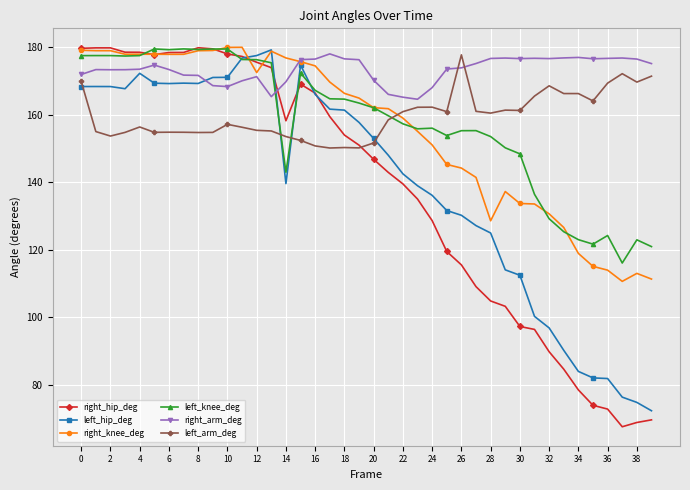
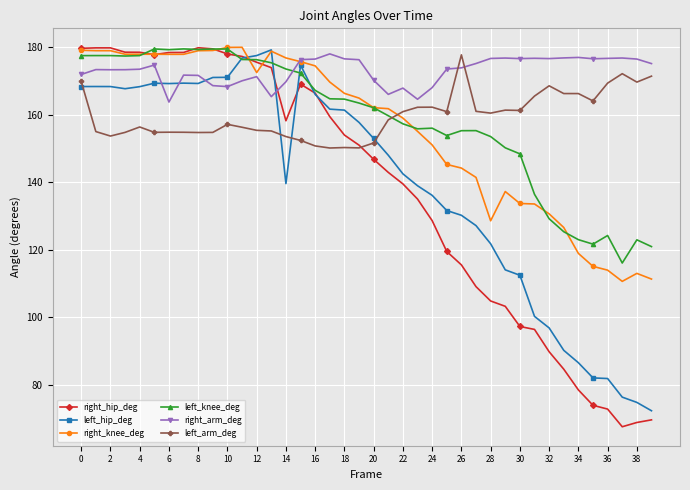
left_hip_deg, 4: 172 -> 168
right_arm_deg, 6: 173 -> 164
left_knee_deg, 14: 143 -> 174
right_arm_deg, 22: 165 -> 168
left_hip_deg, 28: 125 -> 122
left_hip_deg, 34: 84 -> 86
